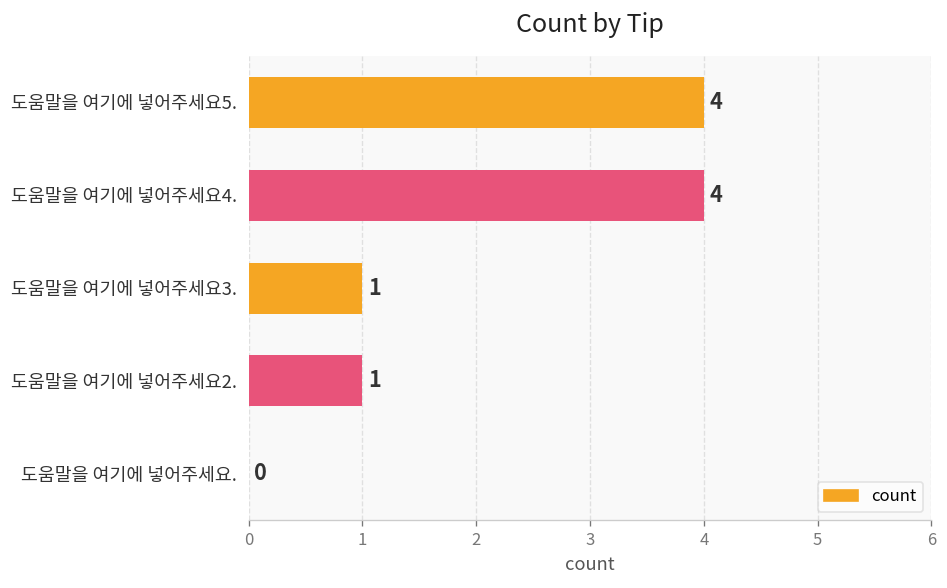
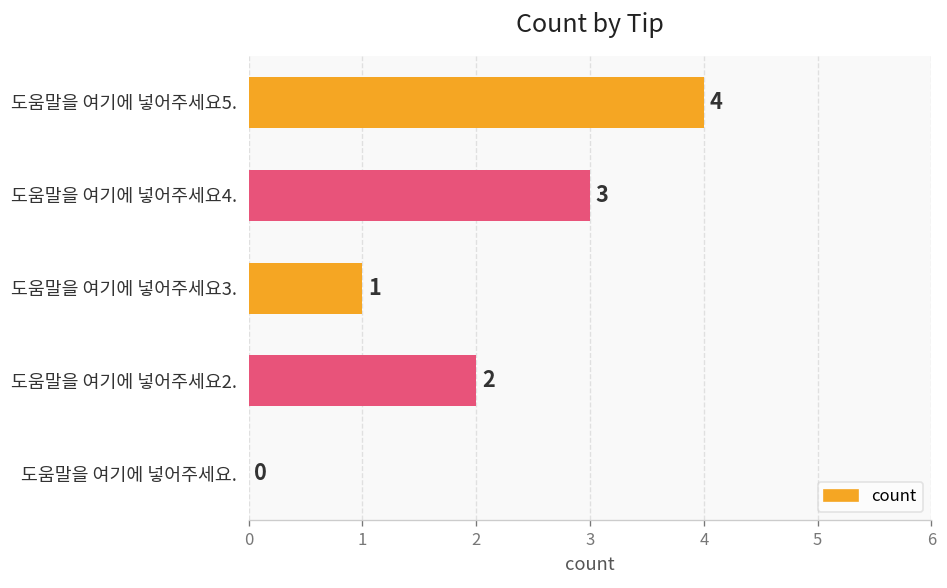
도움말을 여기에 넣어주세요4.: 4 -> 3
도움말을 여기에 넣어주세요2.: 1 -> 2
